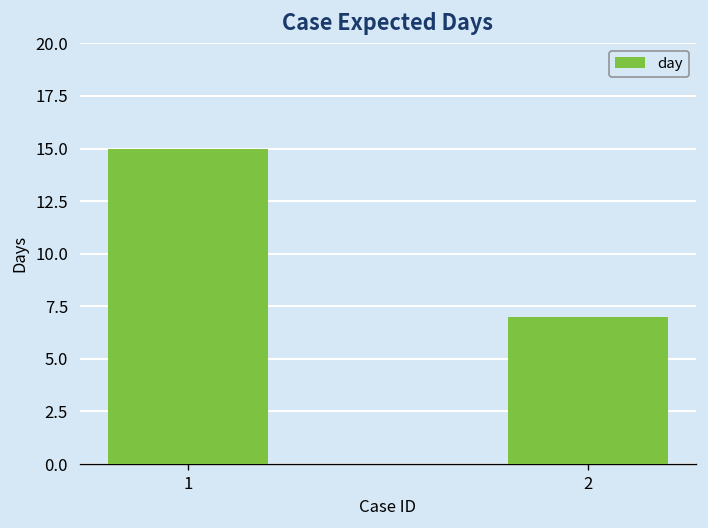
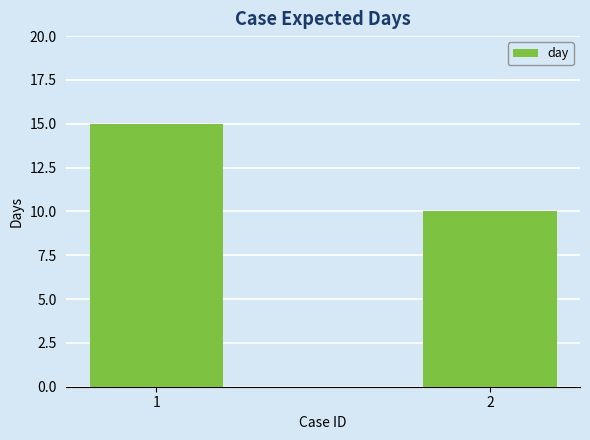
2: 7 -> 10
